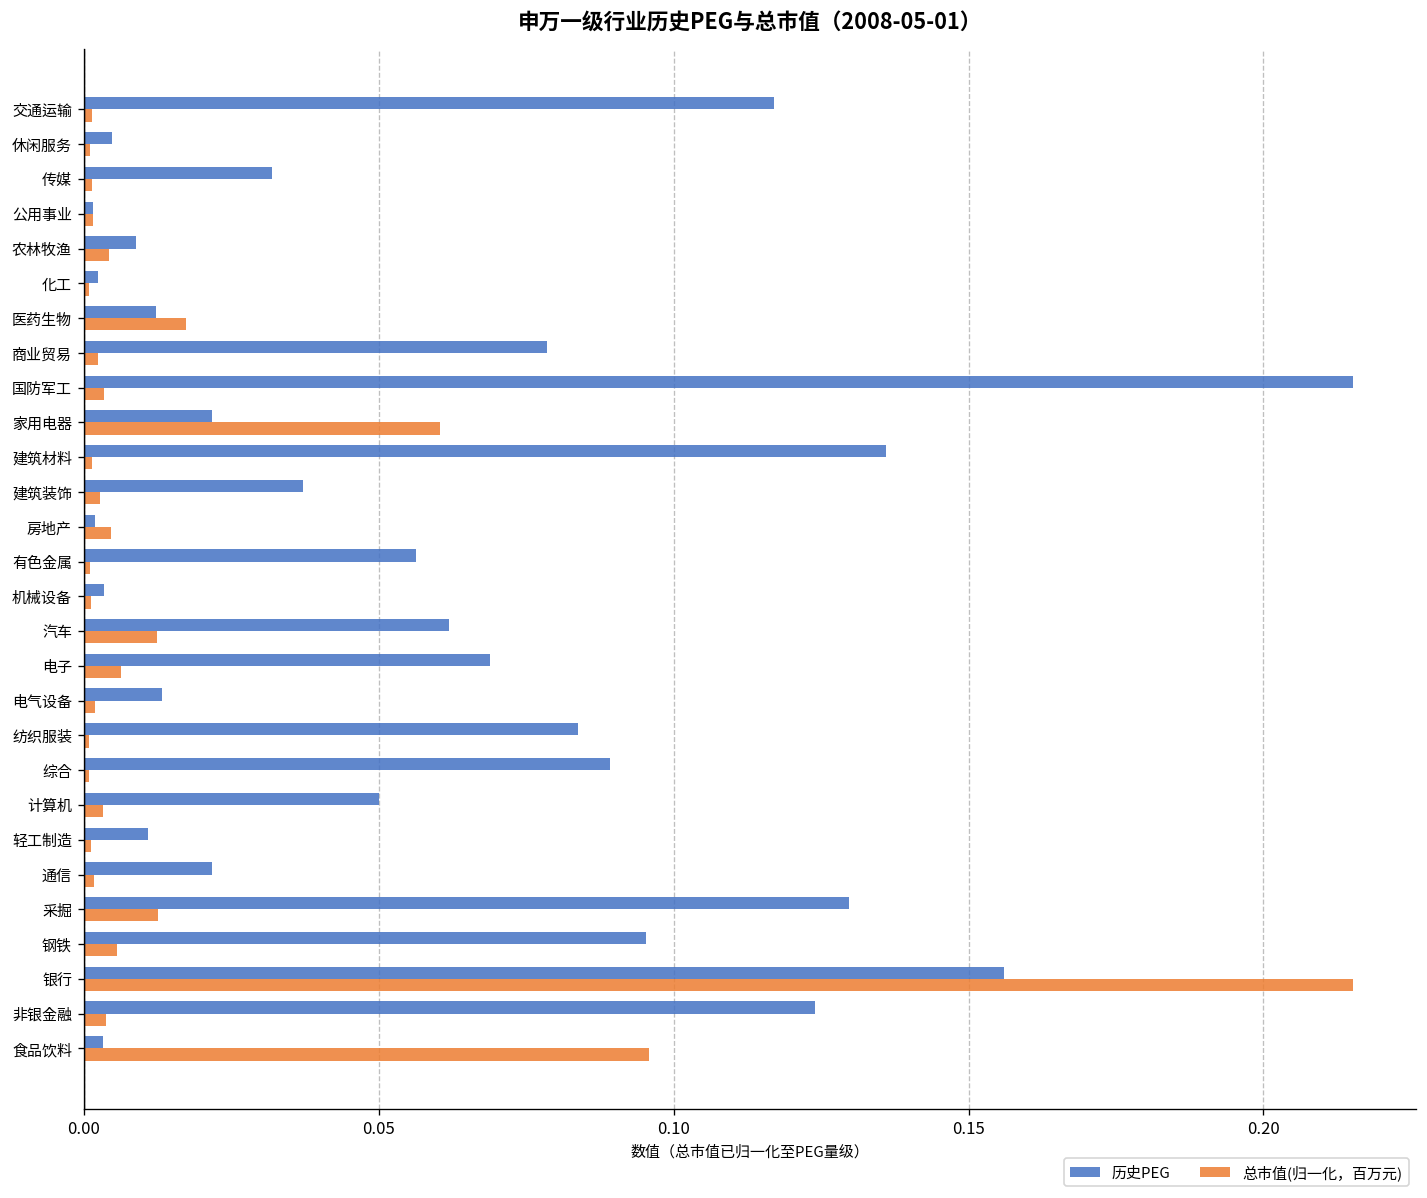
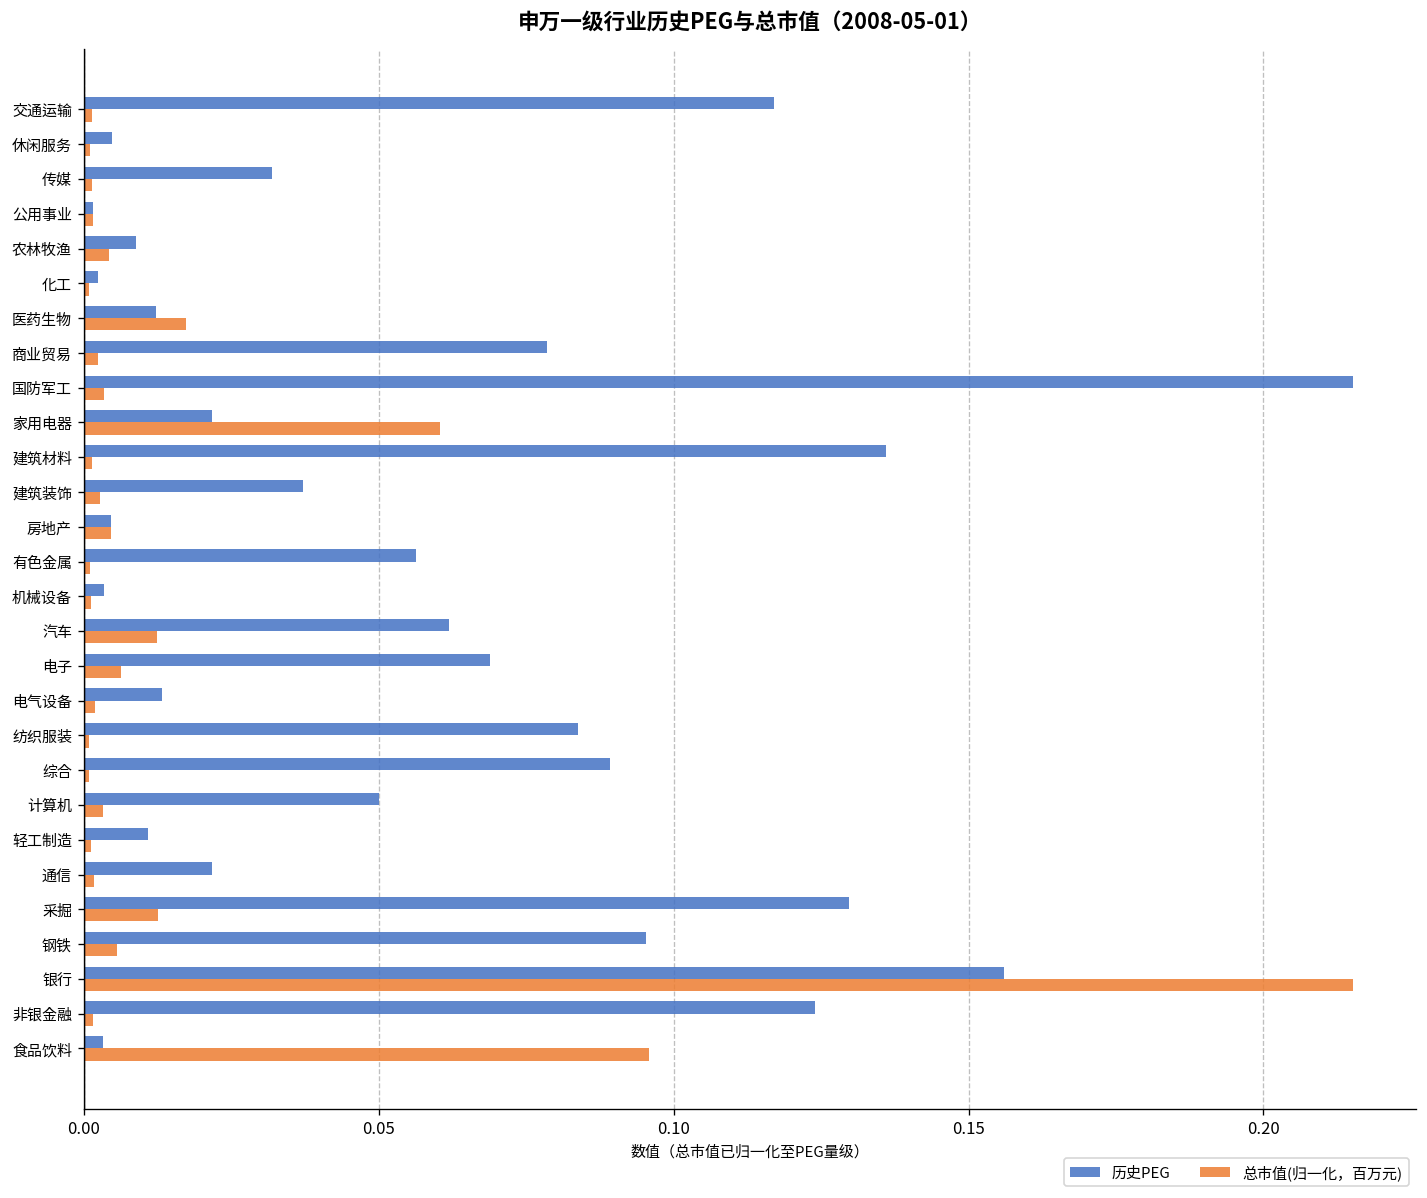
历史PEG, 房地产: 0.002 -> 0.005
总市值(归一化，百万元), 非银金融: 0.004 -> 0.002
